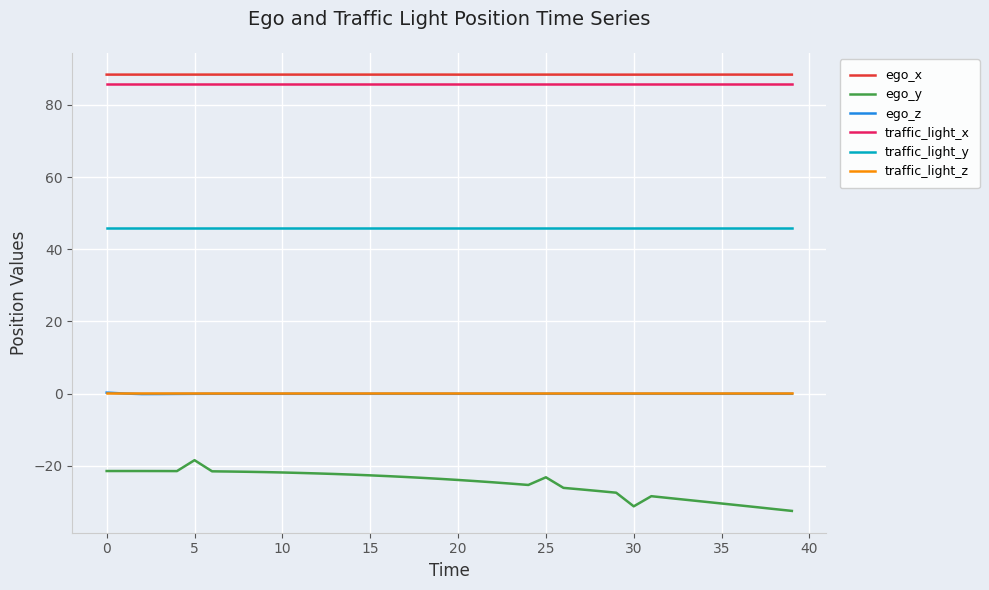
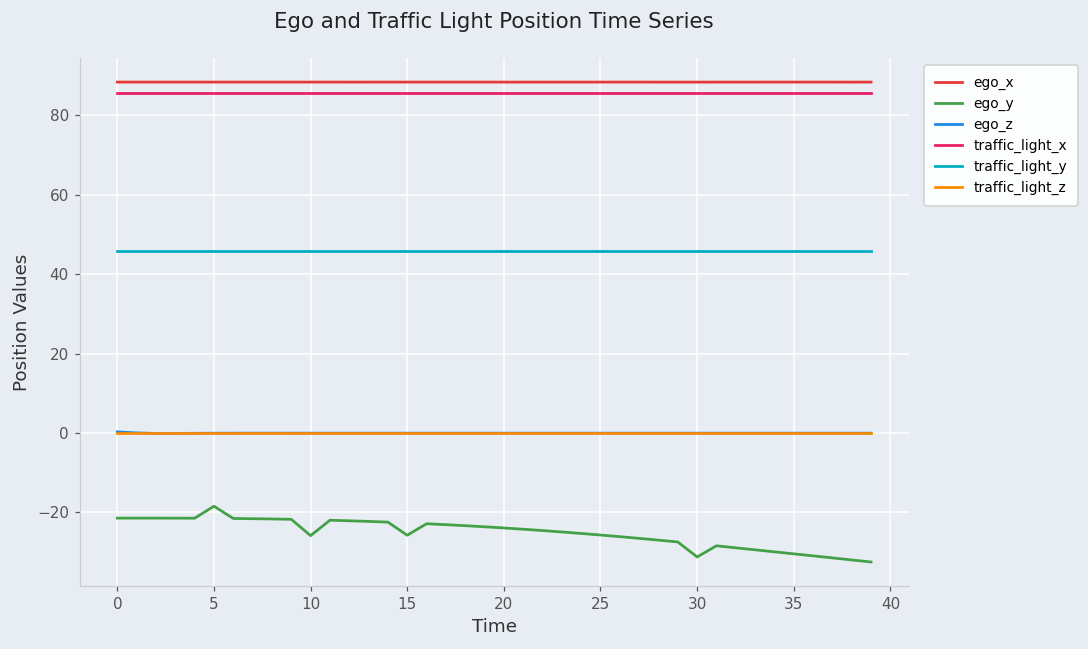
ego_y, 10: -22 -> -26
ego_y, 15: -23 -> -26
ego_y, 25: -23 -> -26
